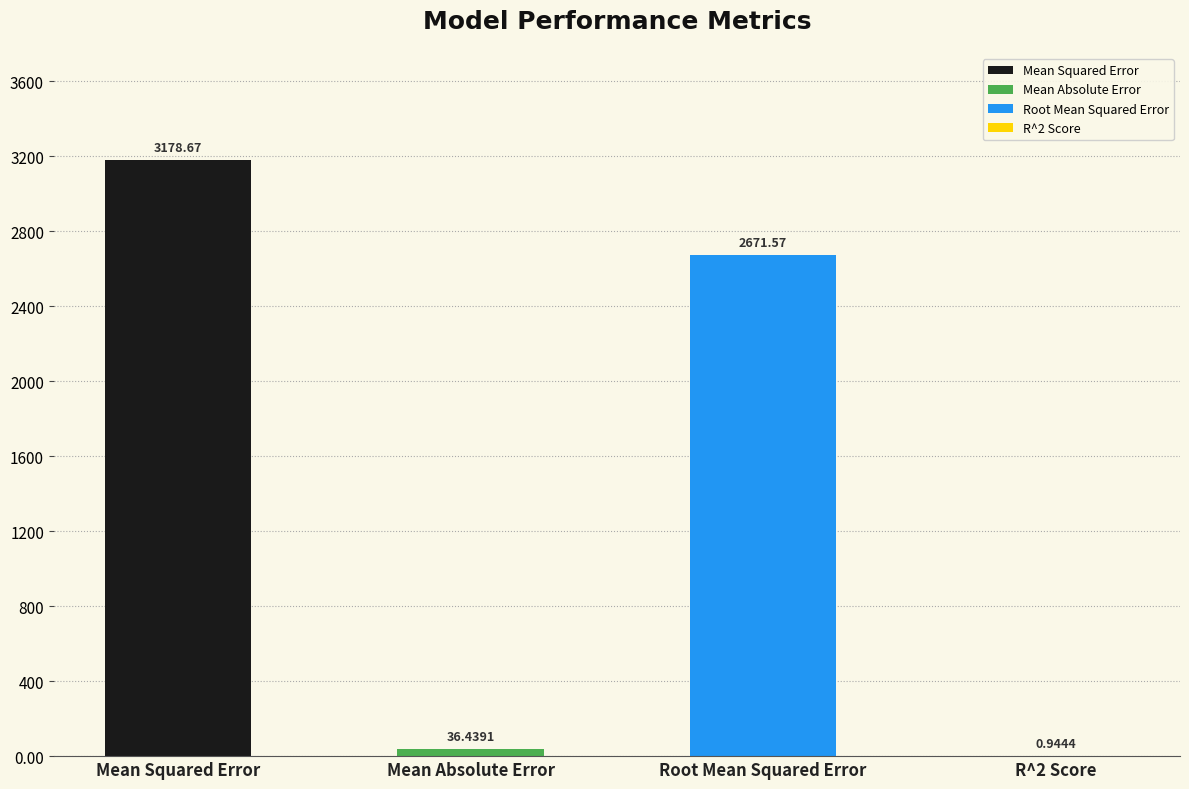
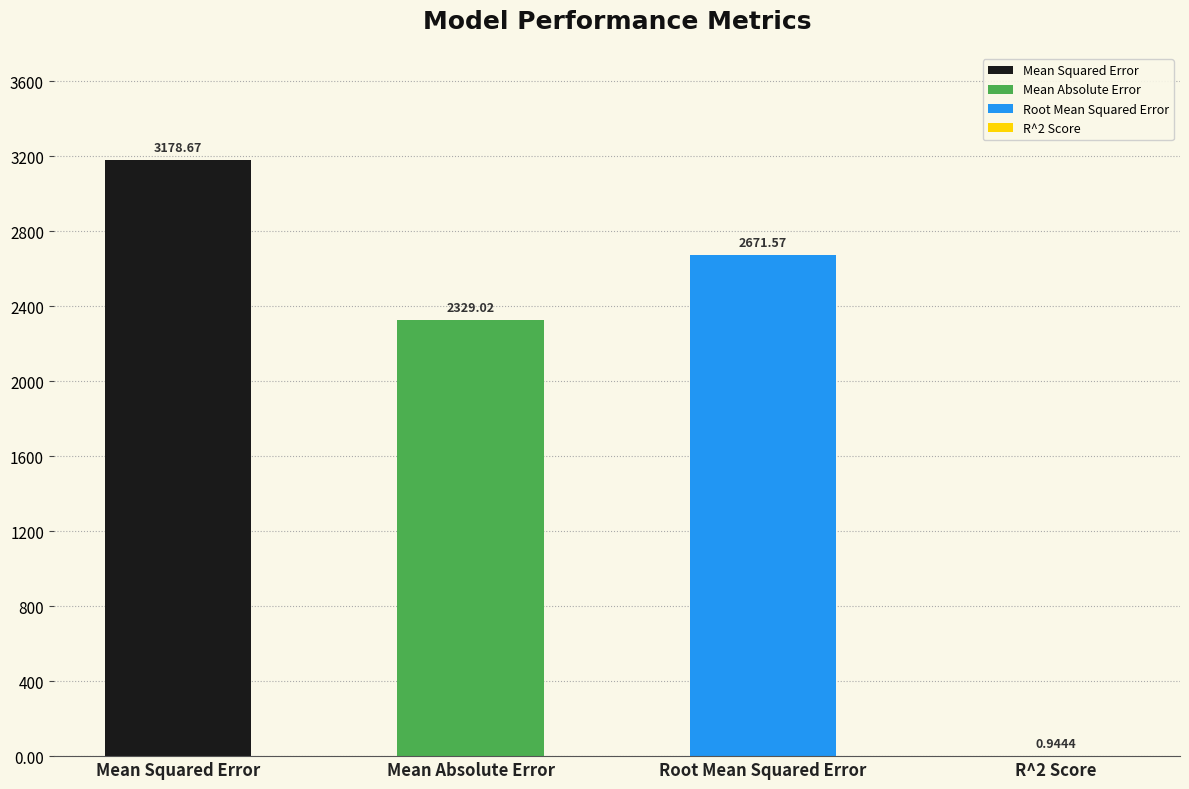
Mean Absolute Error: 36.4391 -> 2329.02
